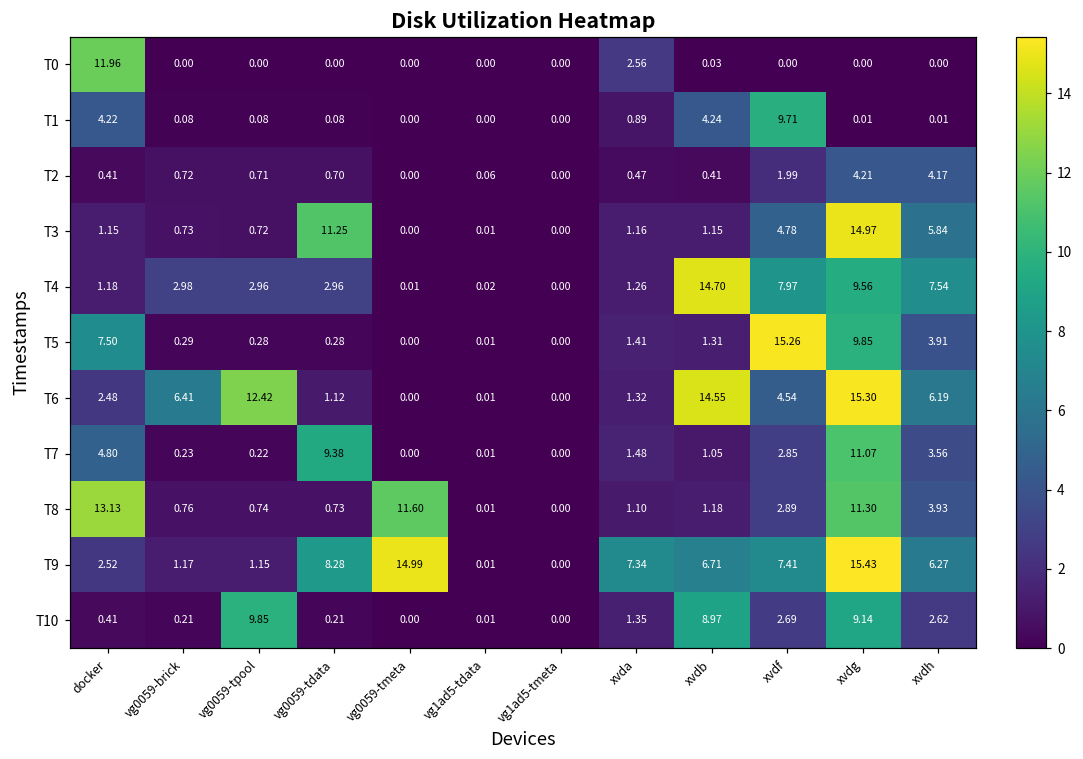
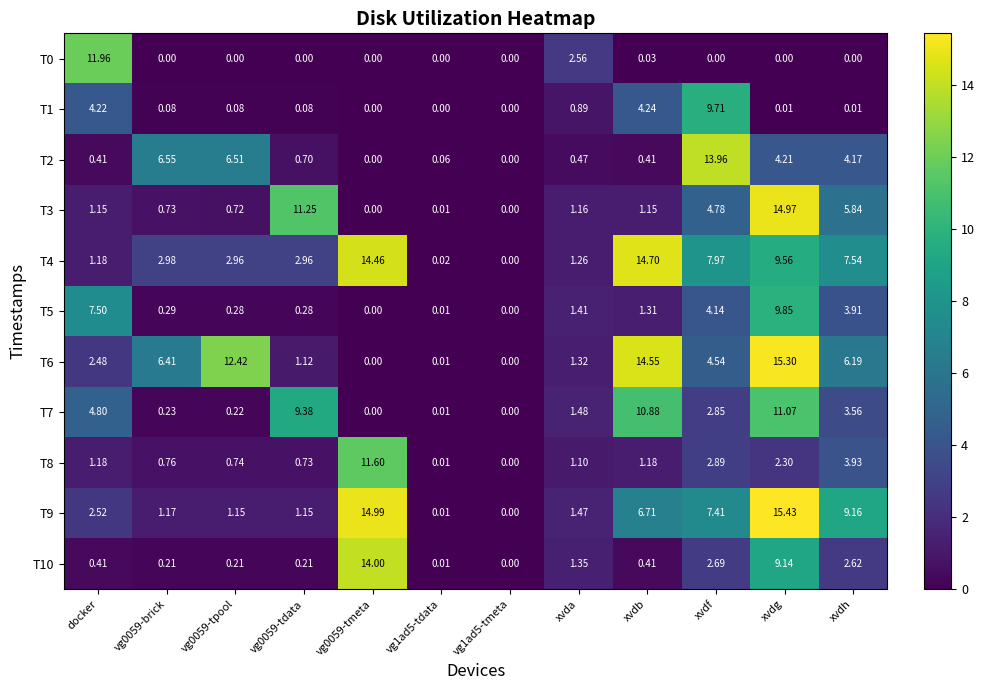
T2, vg0059-brick: 0.72 -> 6.55
T2, vg0059-tpool: 0.71 -> 6.51
T2, xvdf: 1.99 -> 13.96
T4, vg0059-tmeta: 0.01 -> 14.46
T5, xvdf: 15.26 -> 4.14
T7, xvdb: 1.05 -> 10.88
T8, docker: 13.13 -> 1.18
T8, xvdg: 11.30 -> 2.30
T9, vg0059-tdata: 8.28 -> 1.15
T9, xvda: 7.34 -> 1.47
T9, xvdh: 6.27 -> 9.16
T10, vg0059-tpool: 9.85 -> 0.21
T10, vg0059-tmeta: 0.00 -> 14.00
T10, xvdb: 8.97 -> 0.41
